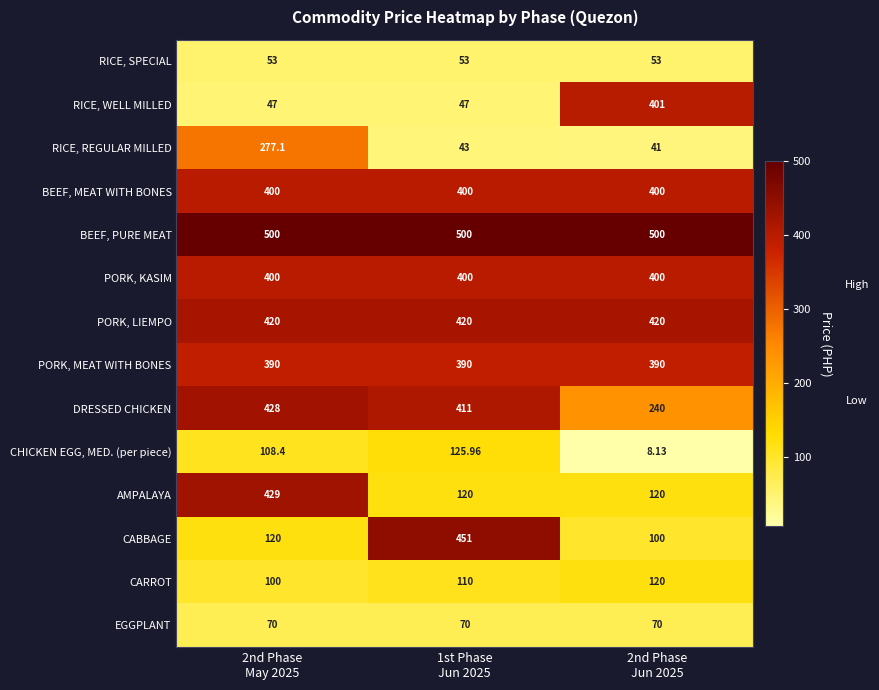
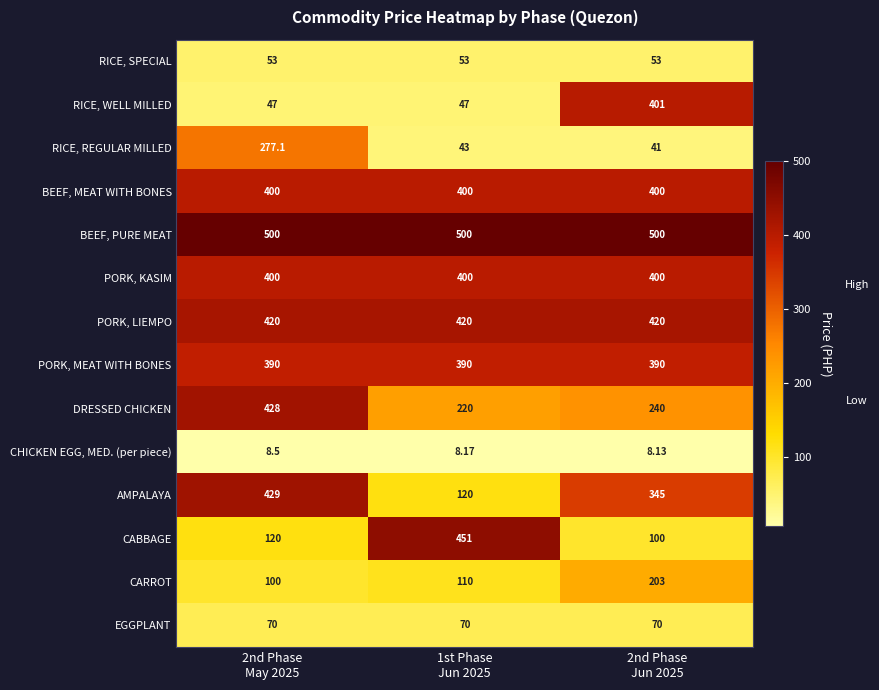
DRESSED CHICKEN, 1st Phase Jun 2025: 411 -> 220
CHICKEN EGG, MED. (per piece), 2nd Phase May 2025: 108.4 -> 8.5
CHICKEN EGG, MED. (per piece), 1st Phase Jun 2025: 125.96 -> 8.17
AMPALAYA, 2nd Phase Jun 2025: 120 -> 345
CARROT, 2nd Phase Jun 2025: 120 -> 203
